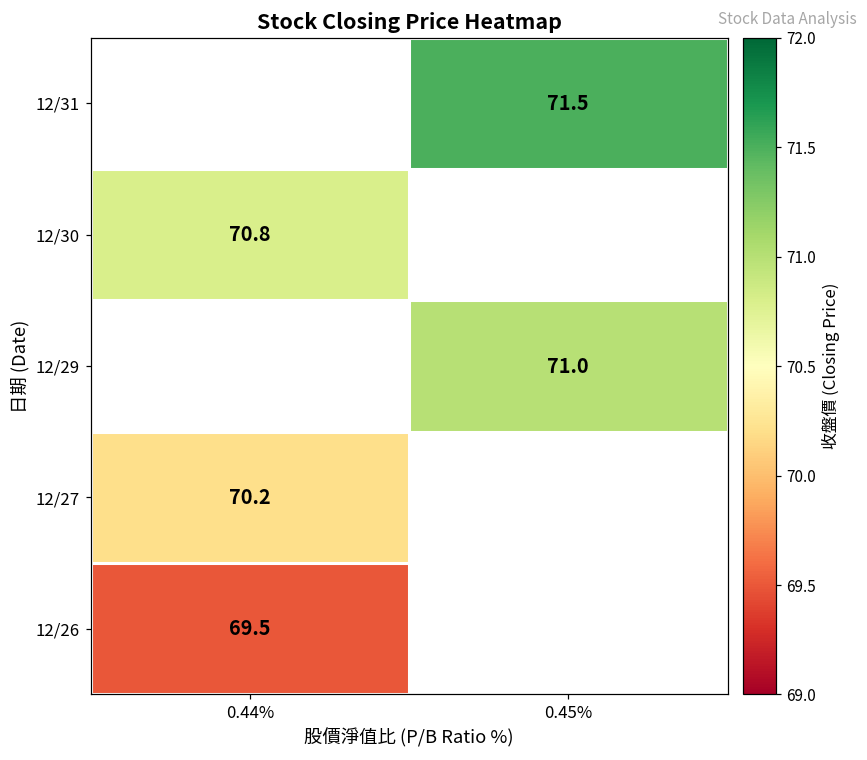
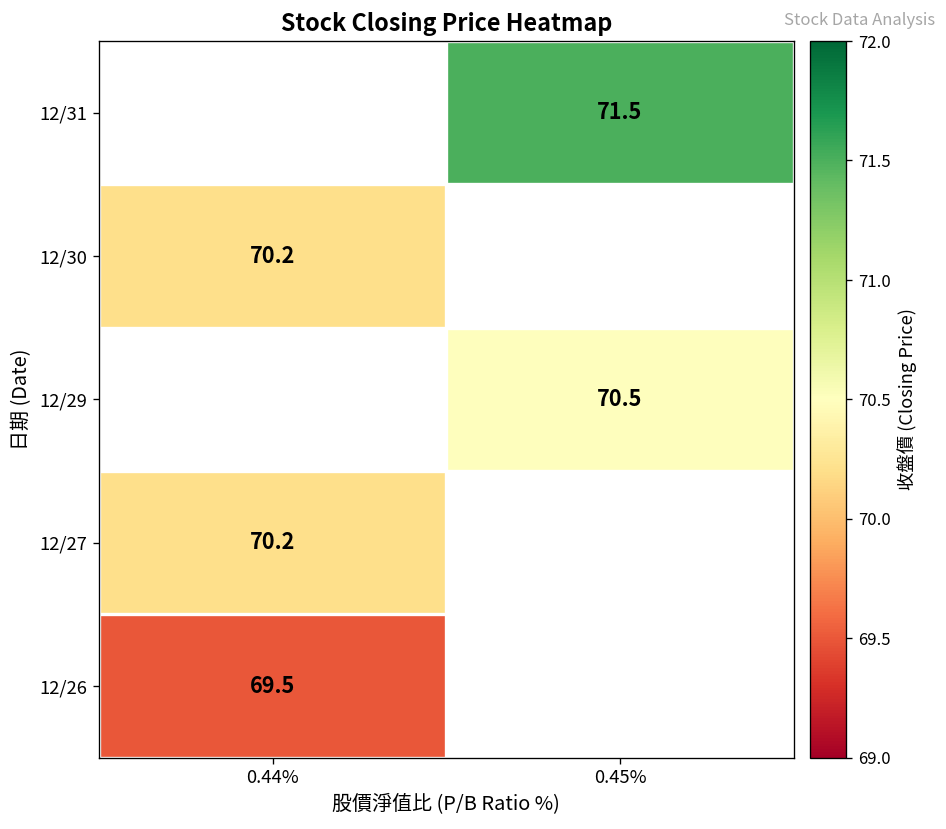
12/30, 0.44%: 70.8 -> 70.2
12/29, 0.45%: 71.0 -> 70.5
